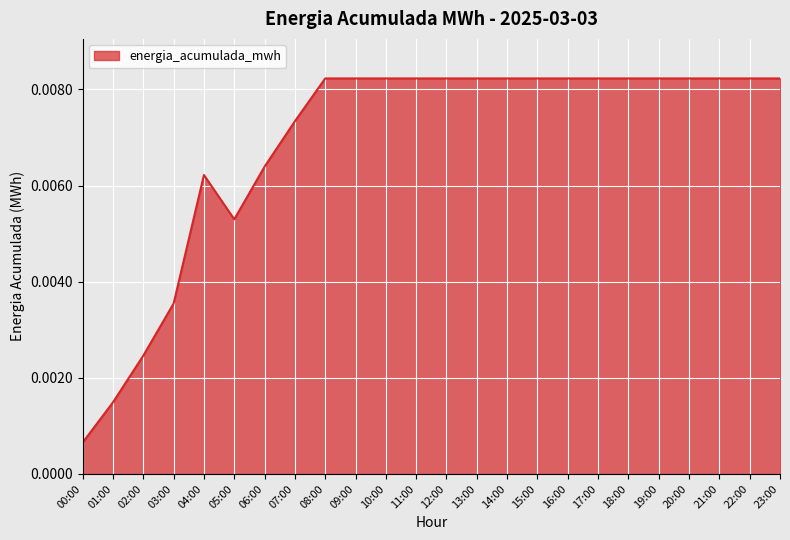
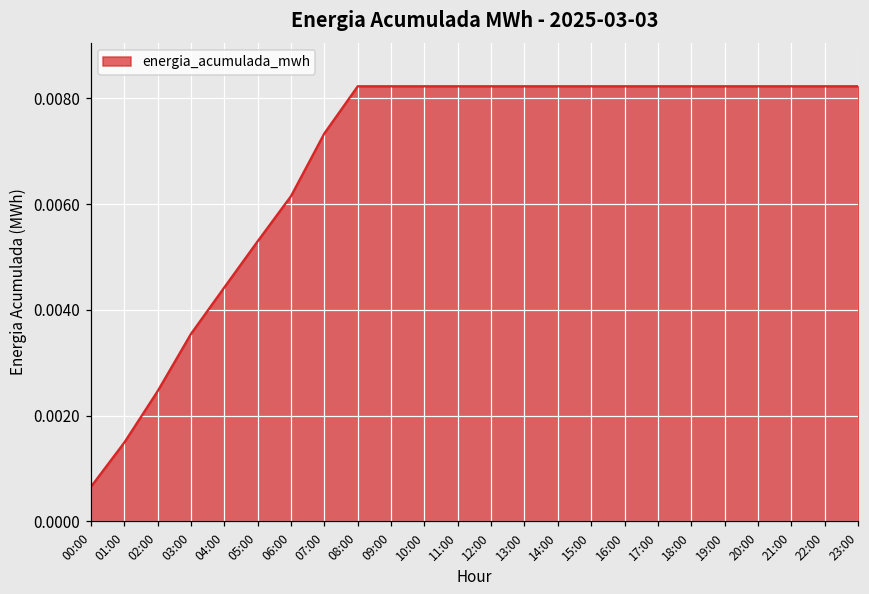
04:00: 0.0062 -> 0.0044
06:00: 0.0064 -> 0.0062
